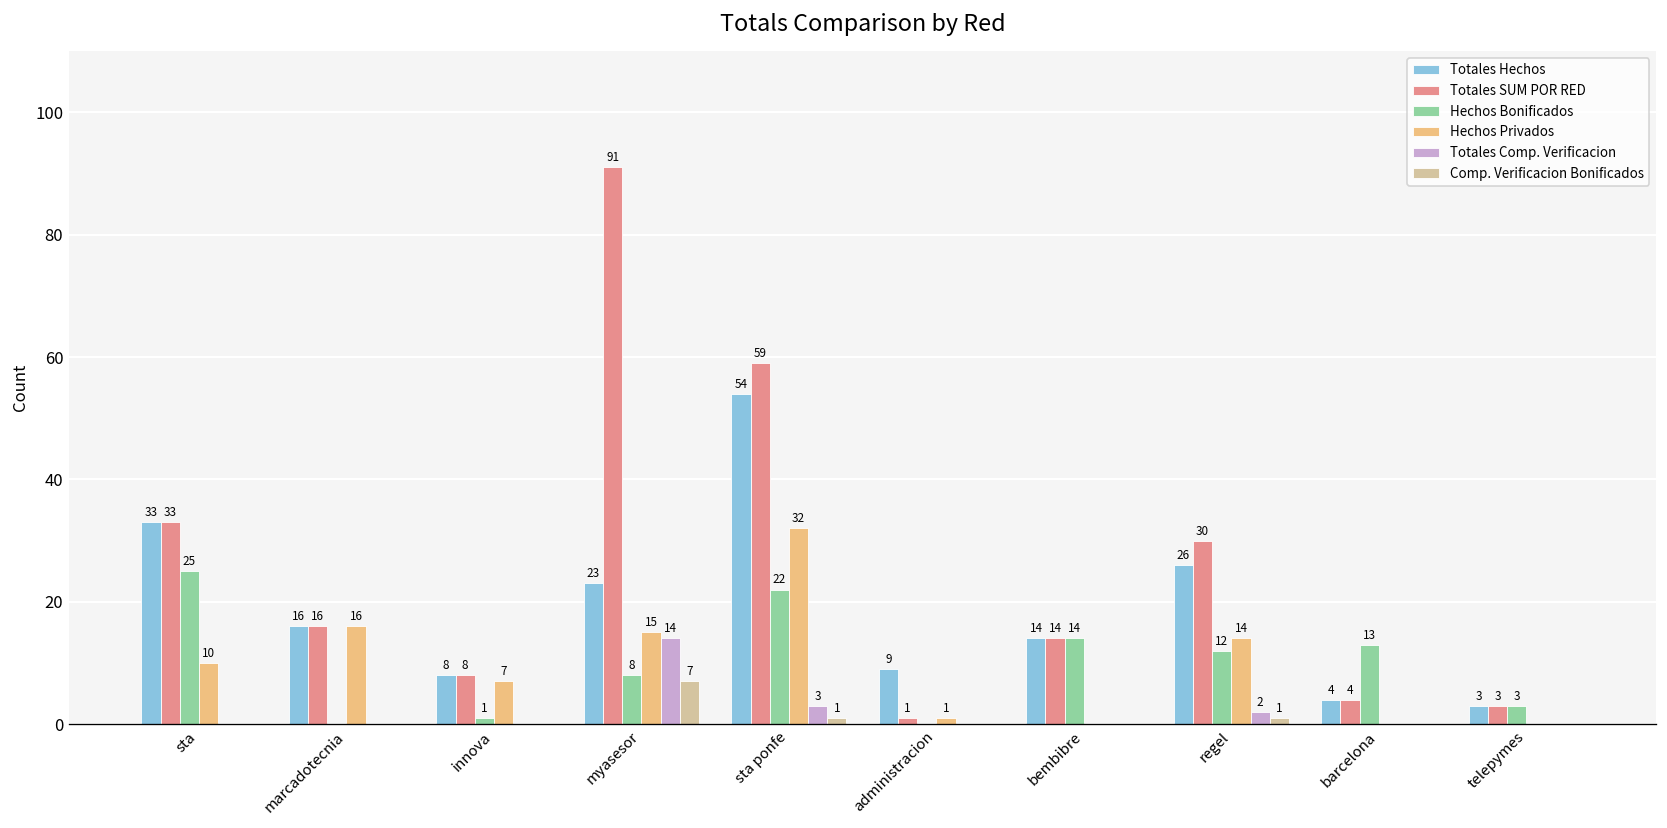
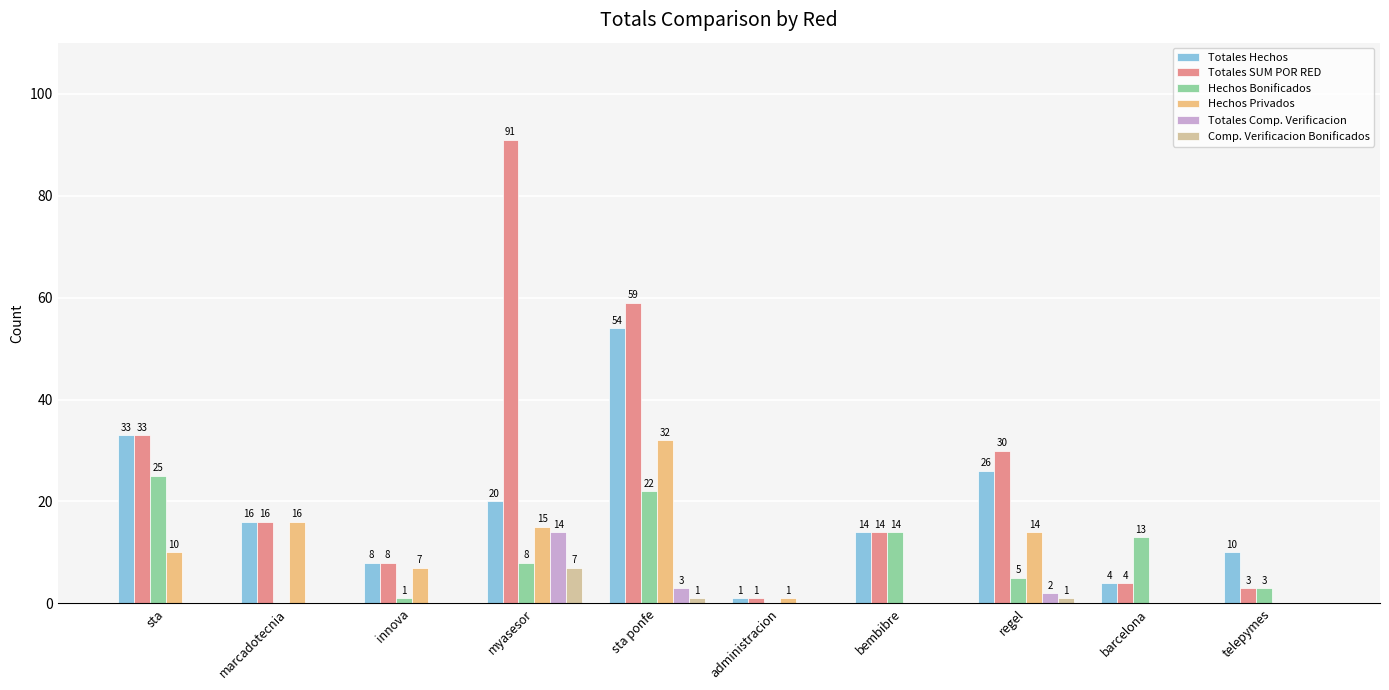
Totales Hechos, myasesor: 23 -> 20
Totales Hechos, administracion: 9 -> 1
Hechos Bonificados, regel: 12 -> 5
Totales Hechos, telepymes: 3 -> 10
